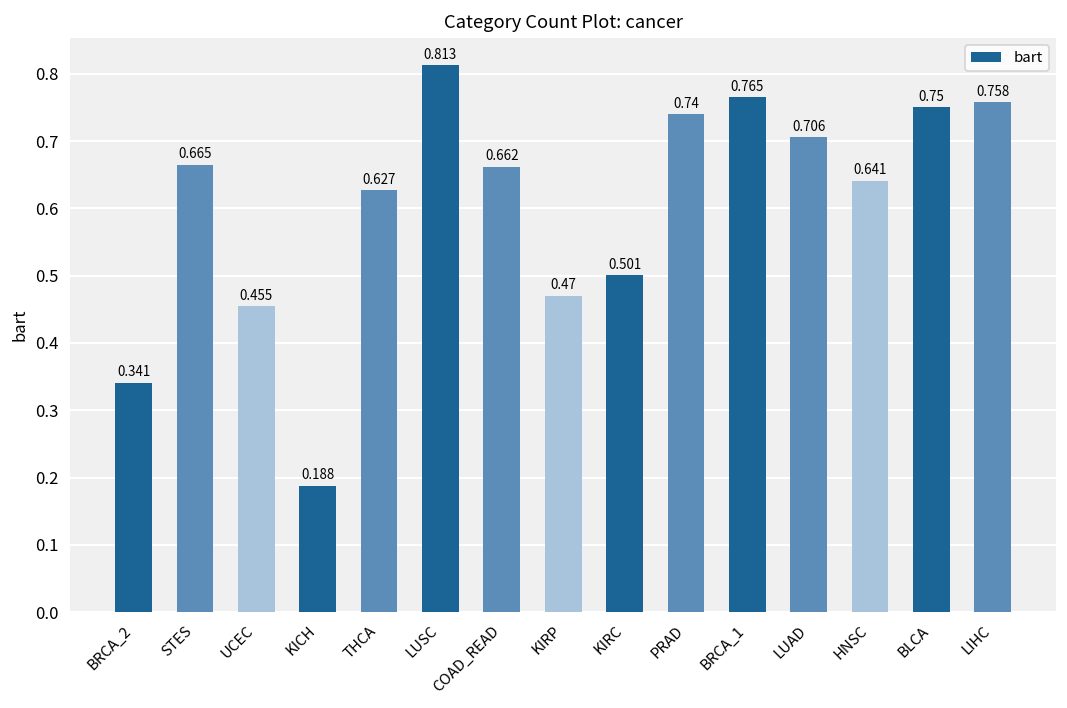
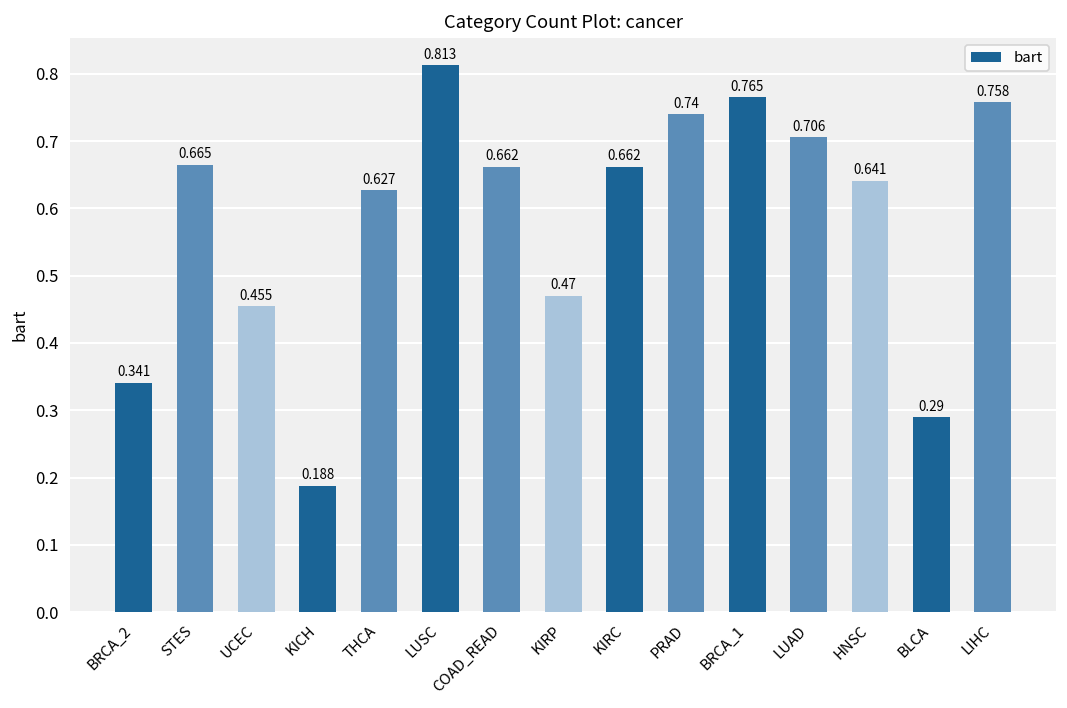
KIRC: 0.501 -> 0.662
BLCA: 0.75 -> 0.29
